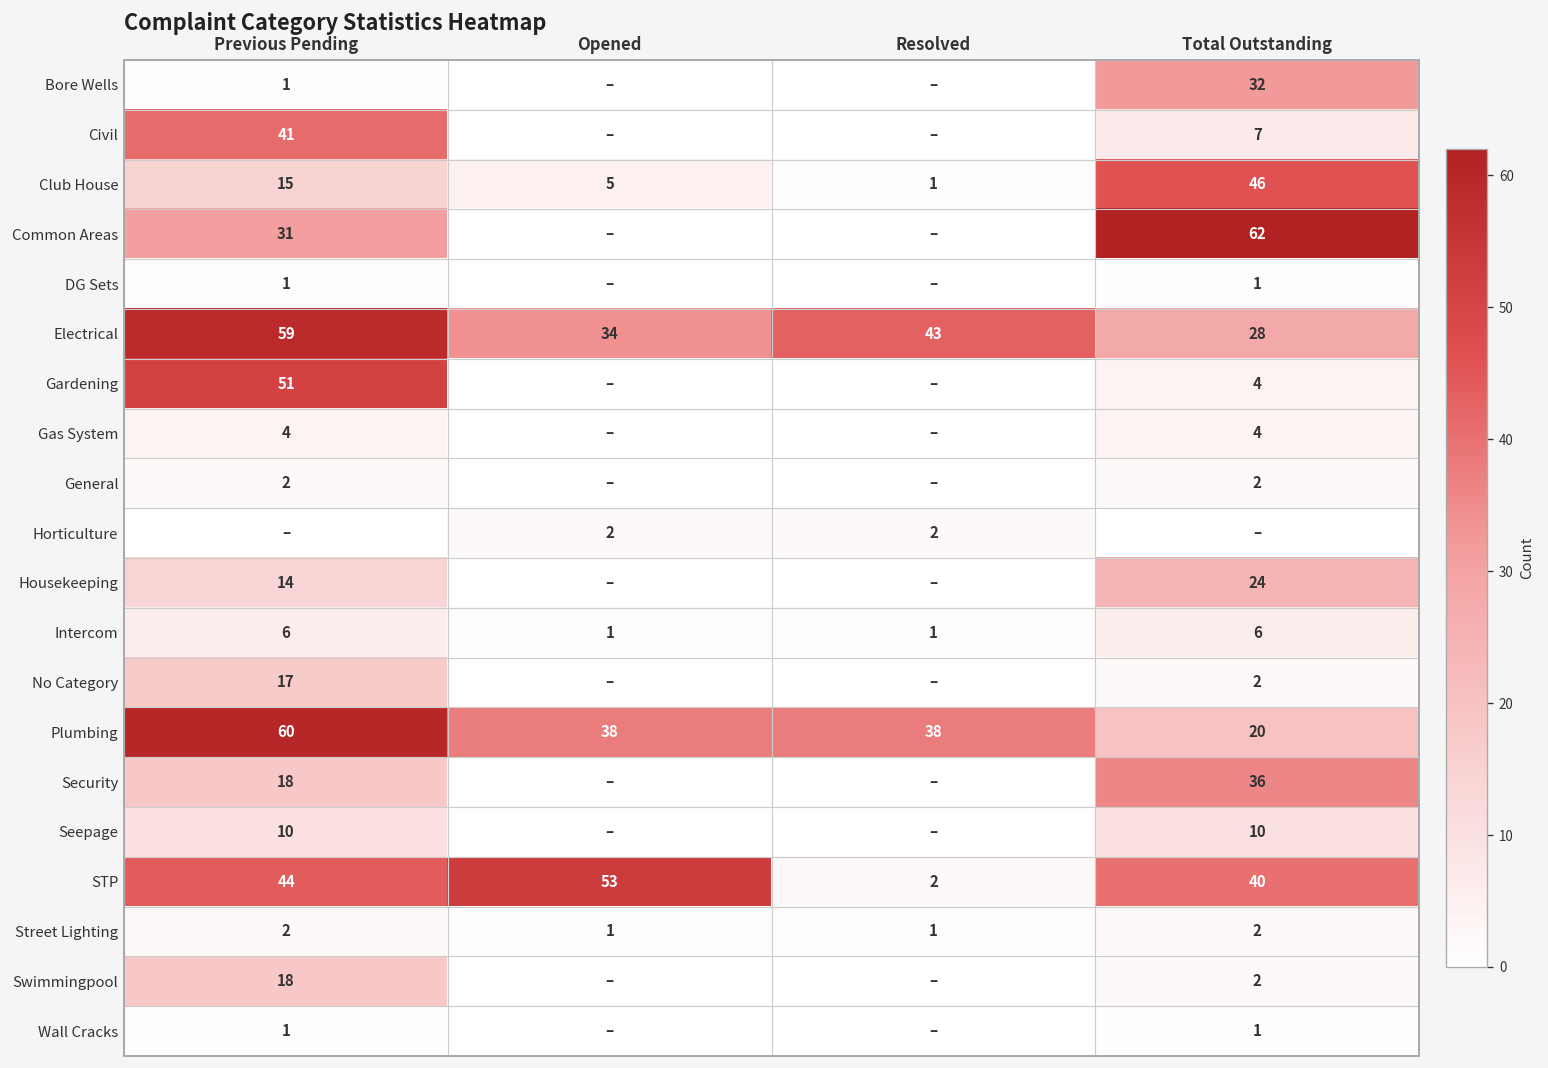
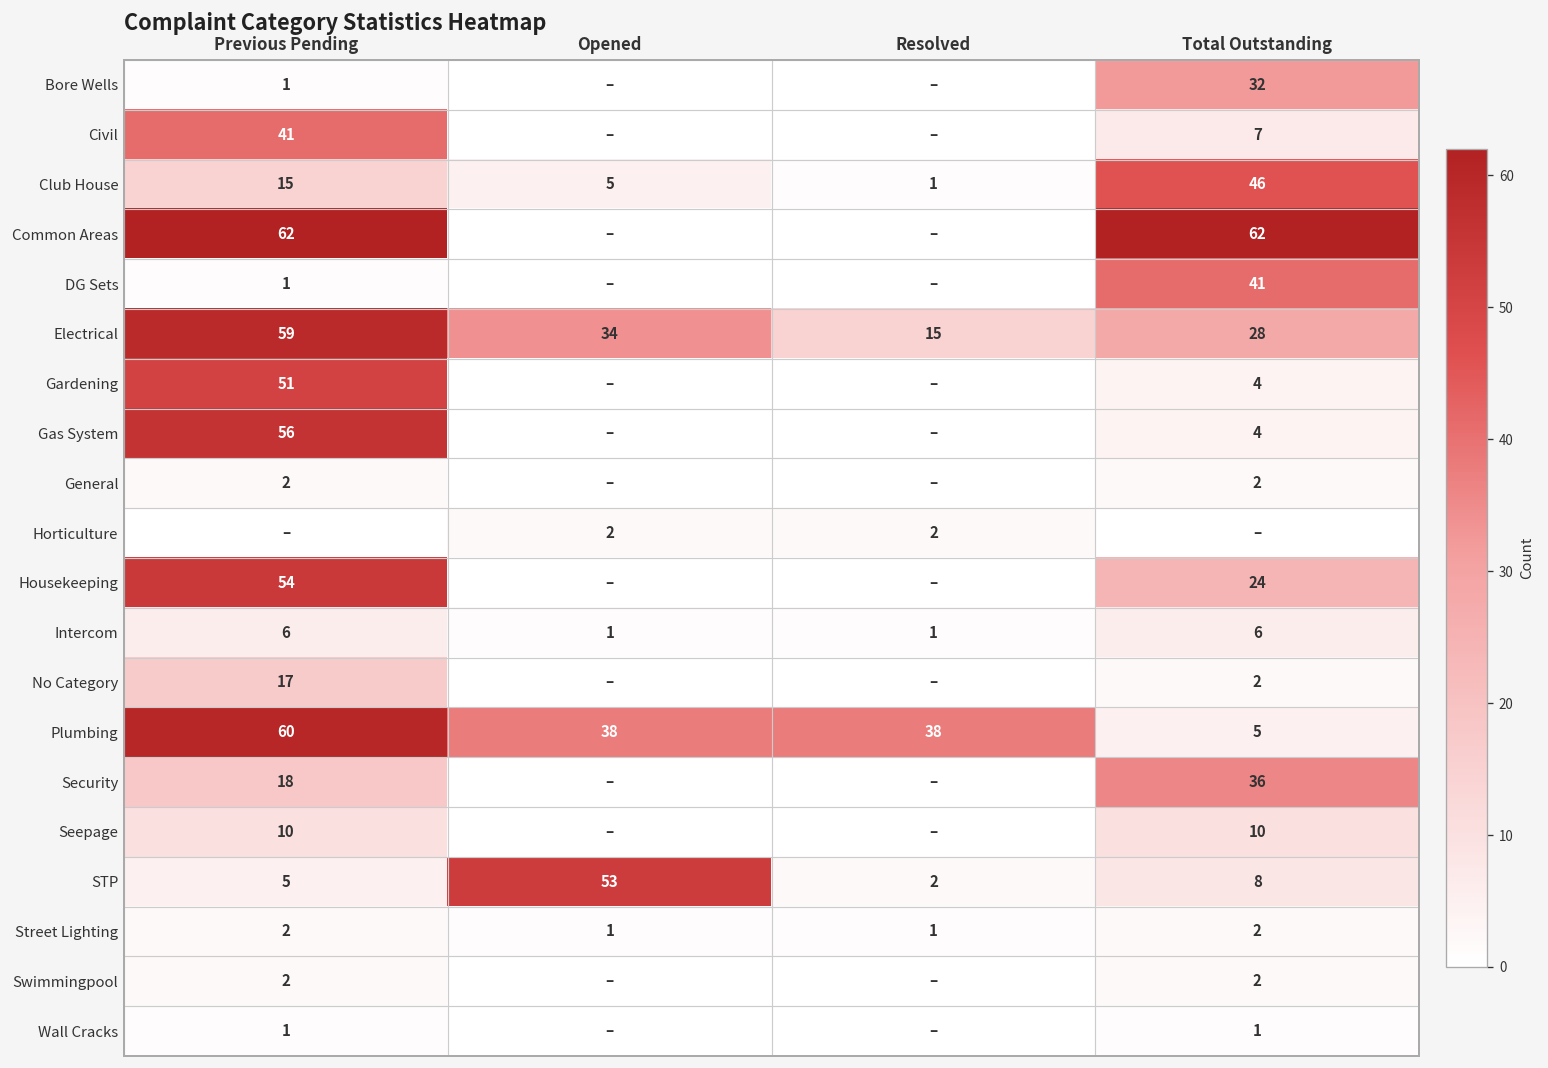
Common Areas, Previous Pending: 31 -> 62
DG Sets, Total Outstanding: 1 -> 41
Electrical, Resolved: 43 -> 15
Gas System, Previous Pending: 4 -> 56
Housekeeping, Previous Pending: 14 -> 54
Plumbing, Total Outstanding: 20 -> 5
STP, Previous Pending: 44 -> 5
STP, Total Outstanding: 40 -> 8
Swimmingpool, Previous Pending: 18 -> 2
